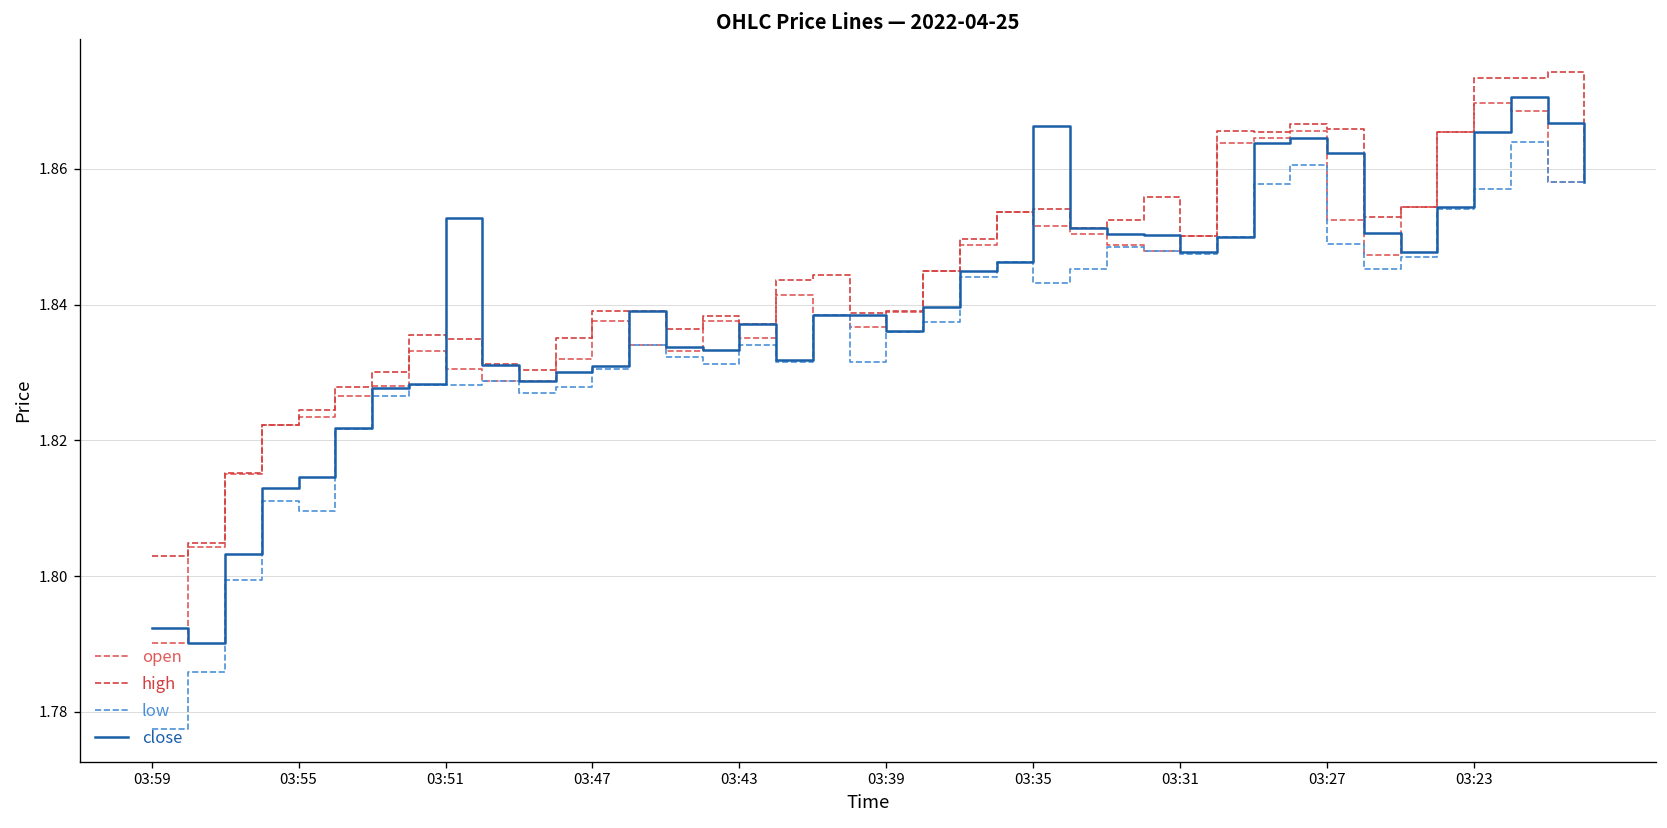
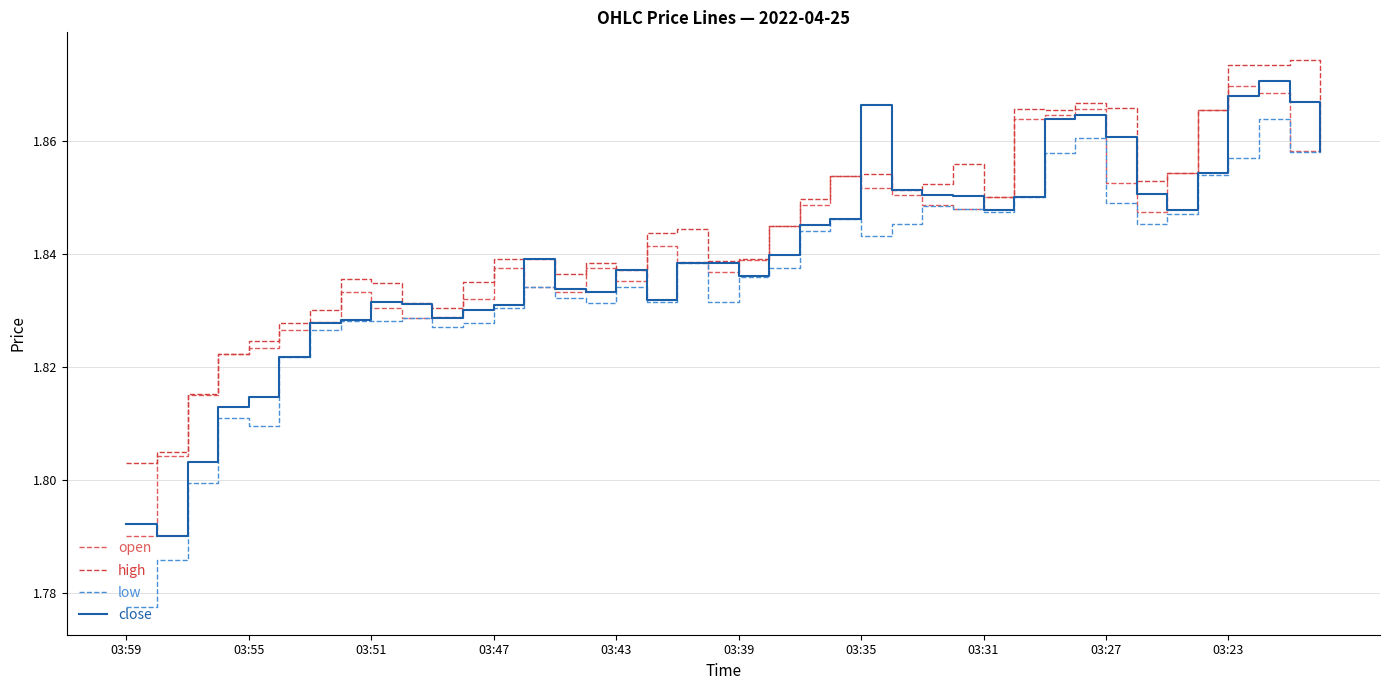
close, 03:51: 1.853 -> 1.831
close, 03:27: 1.862 -> 1.861
close, 03:23: 1.865 -> 1.868
